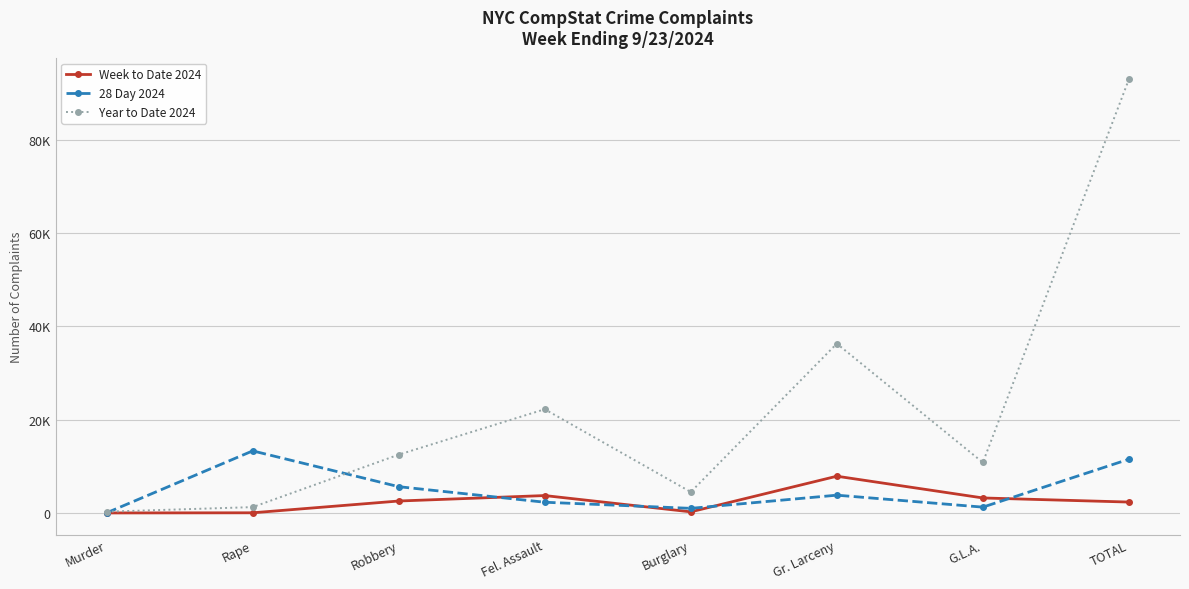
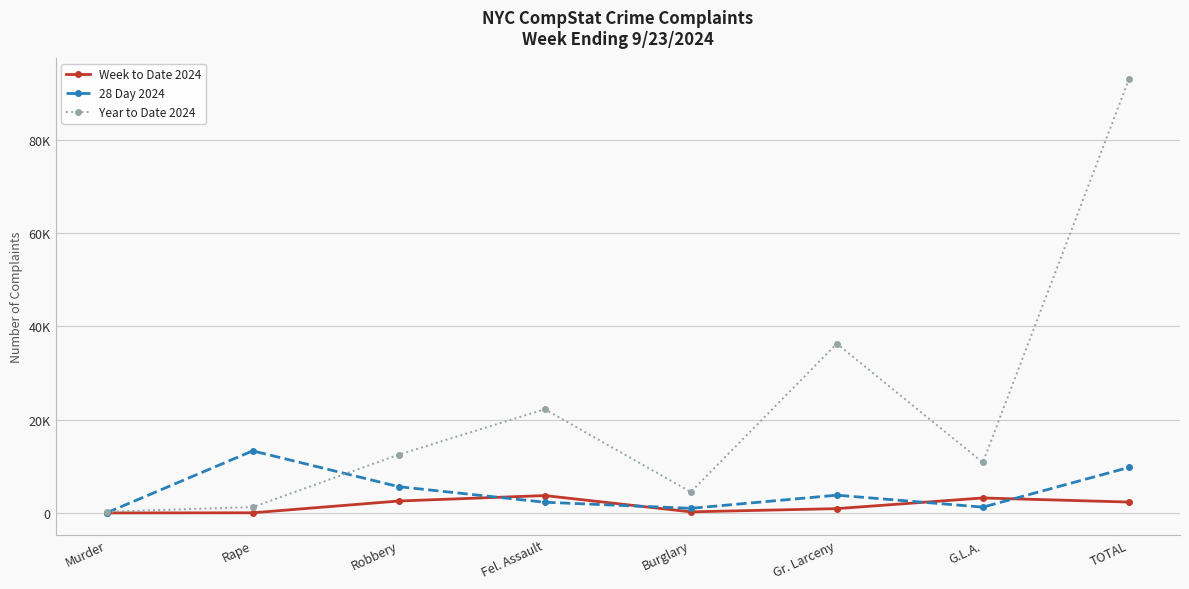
Week to Date 2024, Gr. Larceny: 8000 -> 1000
28 Day 2024, TOTAL: 12000 -> 10000
